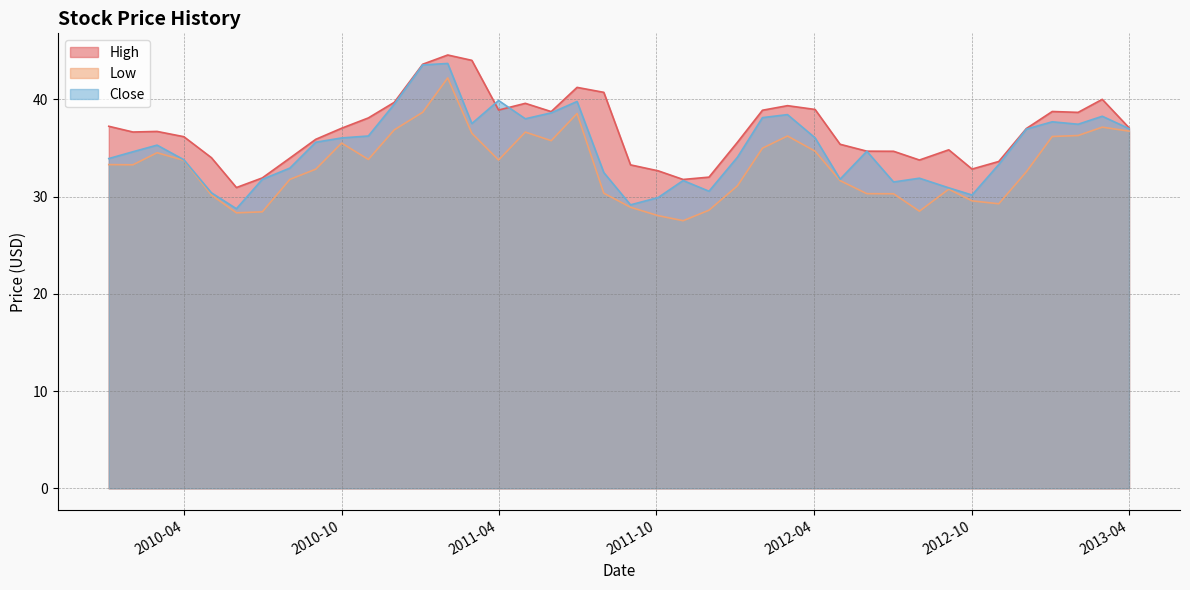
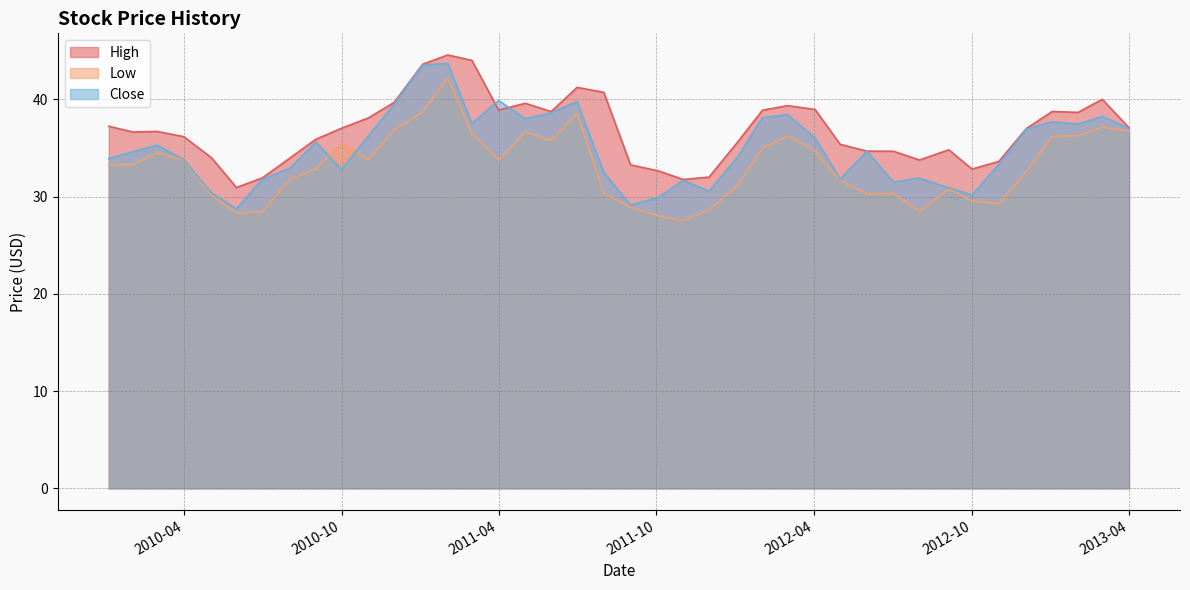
Close, 2010-10: 36 -> 33
